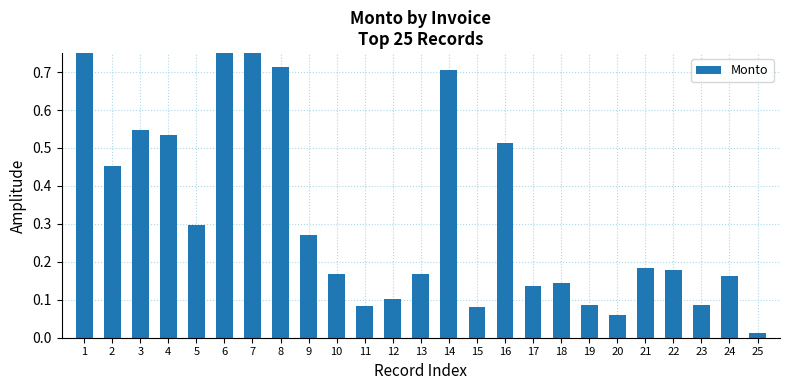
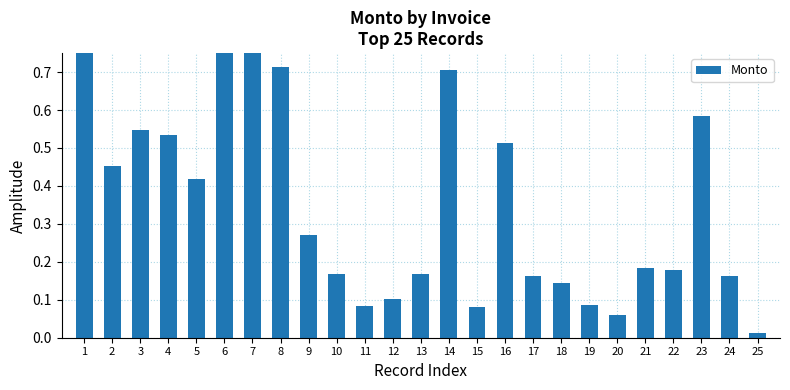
5: 0.30 -> 0.42
17: 0.14 -> 0.16
23: 0.09 -> 0.58
